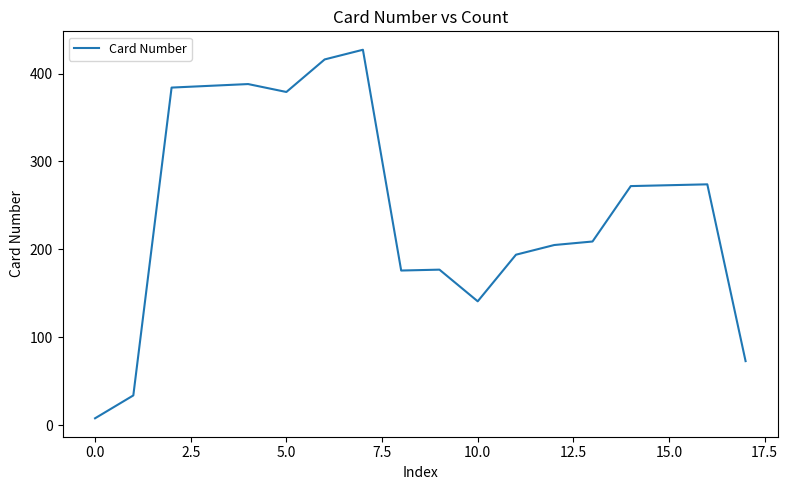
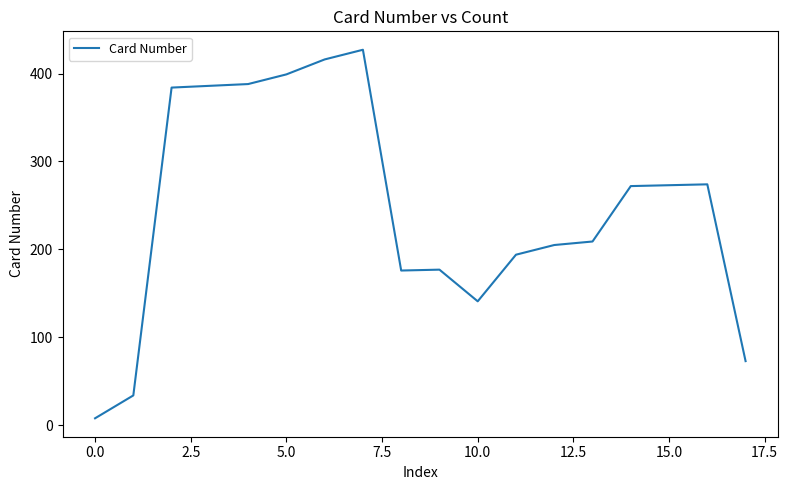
5.0: 380 -> 400
